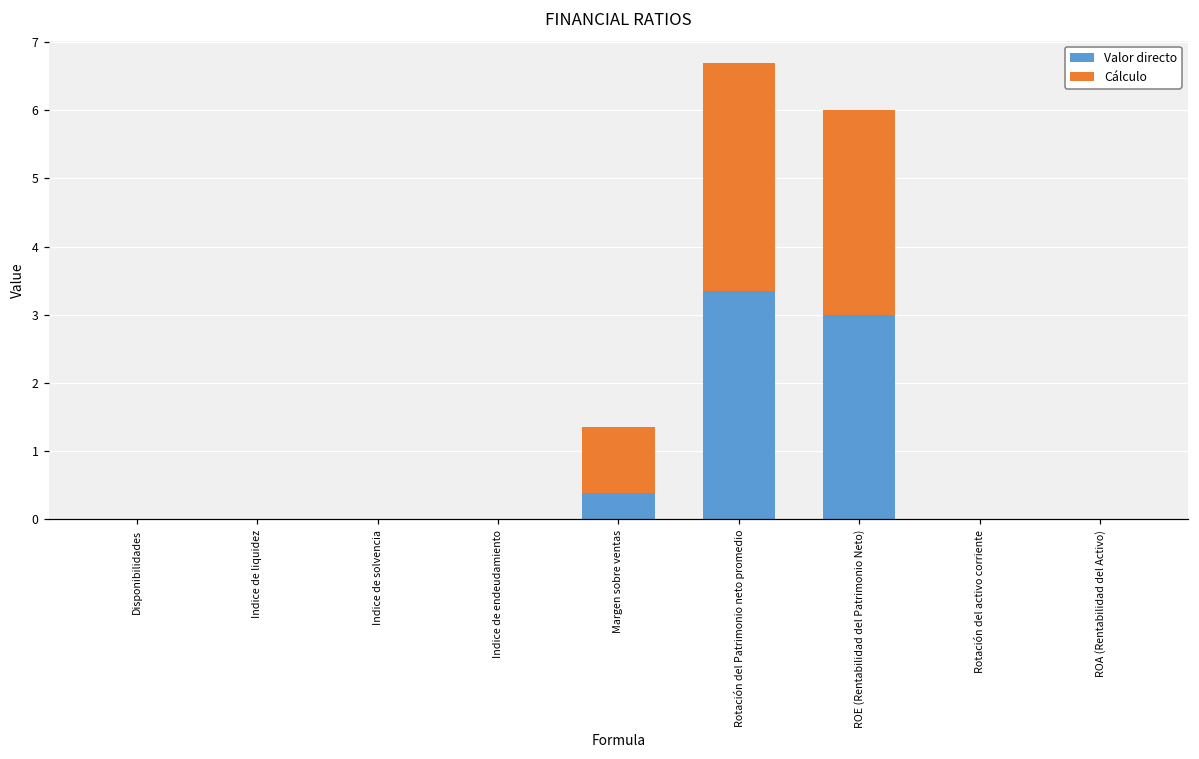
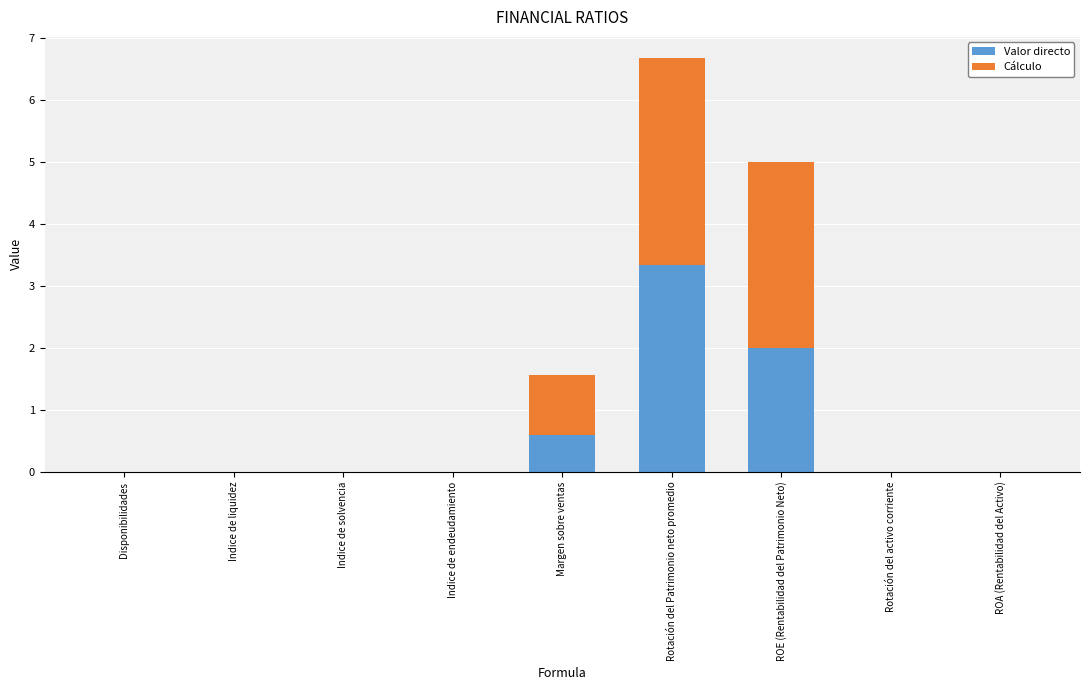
Valor directo, Margen sobre ventas: 0.4 -> 0.6
Valor directo, ROE (Rentabilidad del Patrimonio Neto): 3 -> 2
